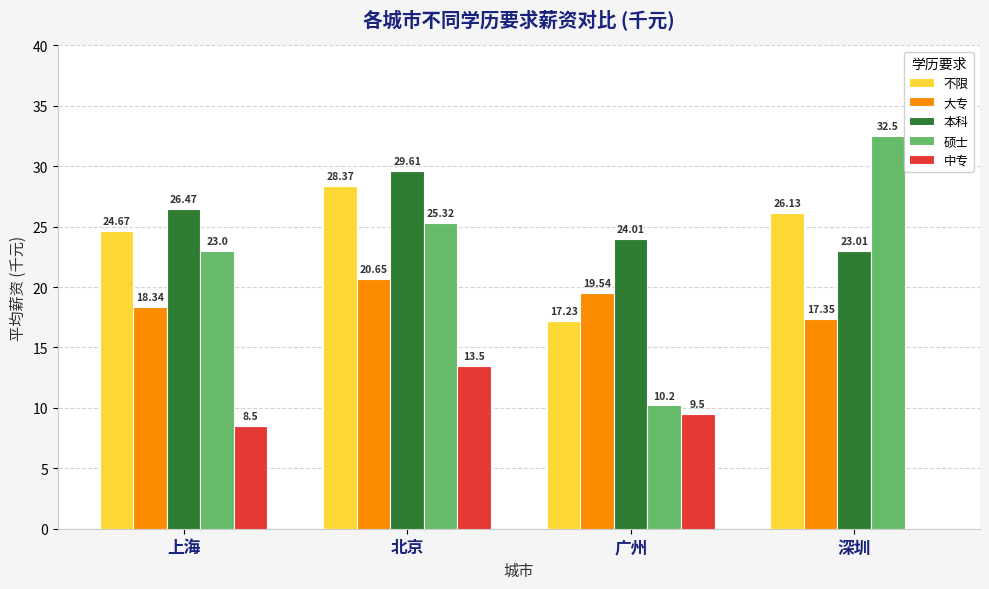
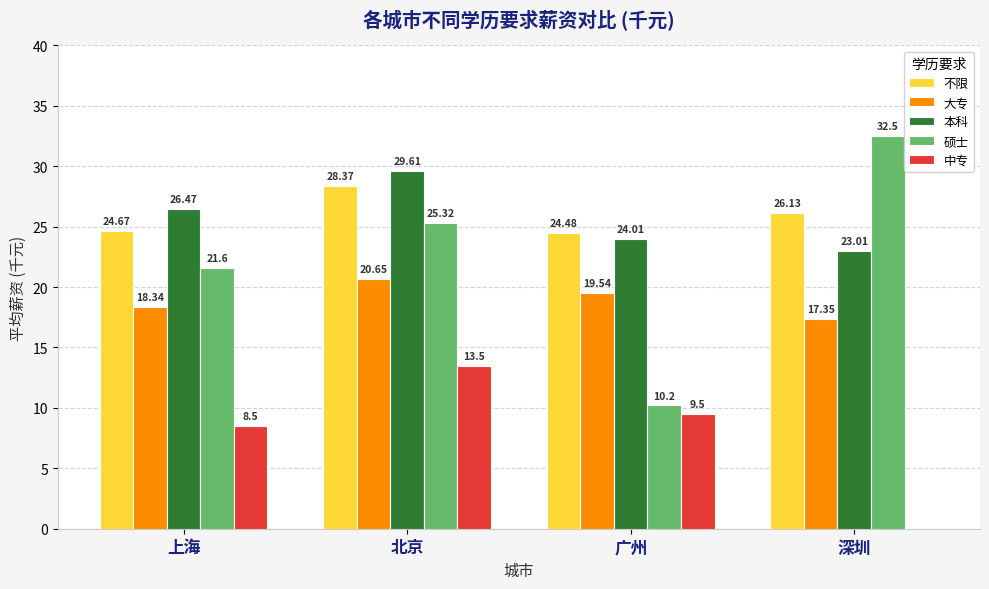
硕士, 上海: 23.0 -> 21.6
不限, 广州: 17.23 -> 24.48
